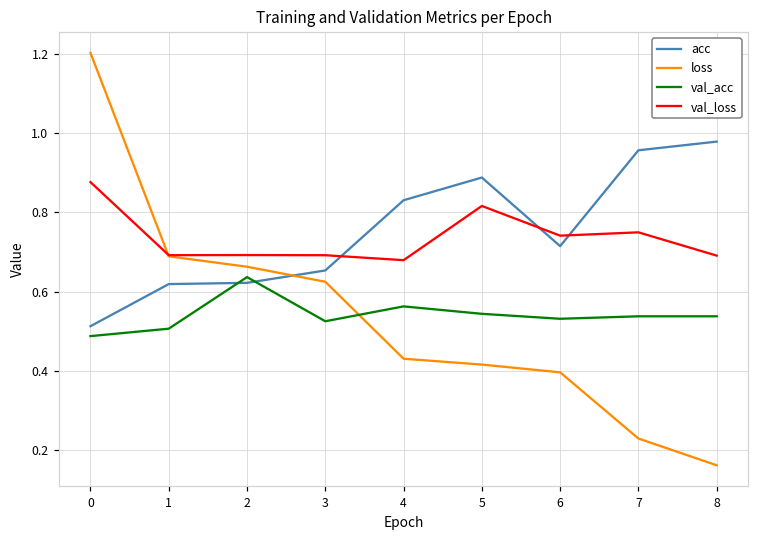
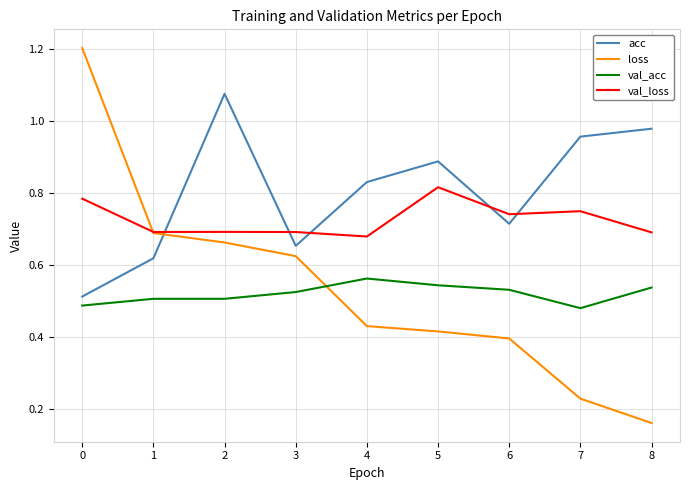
val_loss, 0: 0.88 -> 0.78
acc, 2: 0.62 -> 1.08
val_acc, 2: 0.64 -> 0.51
val_acc, 7: 0.54 -> 0.48
